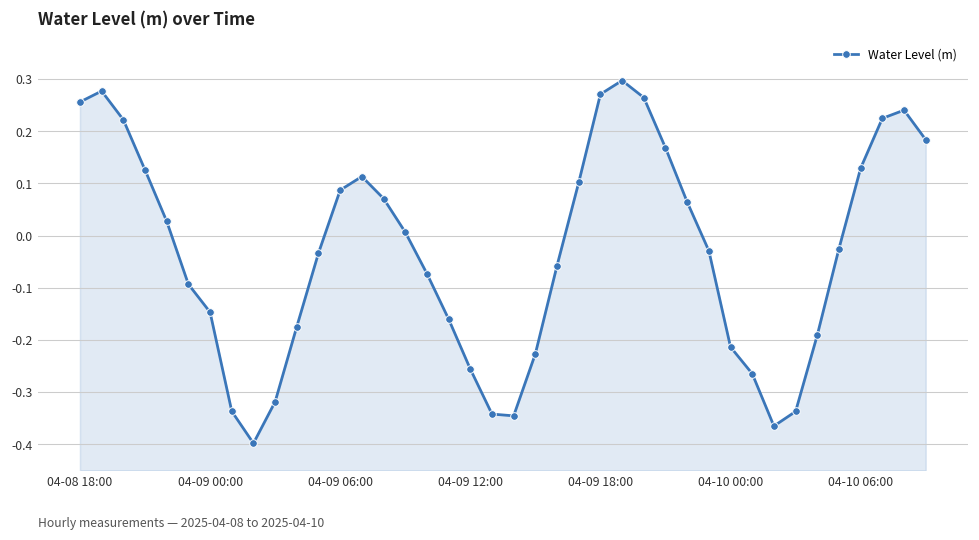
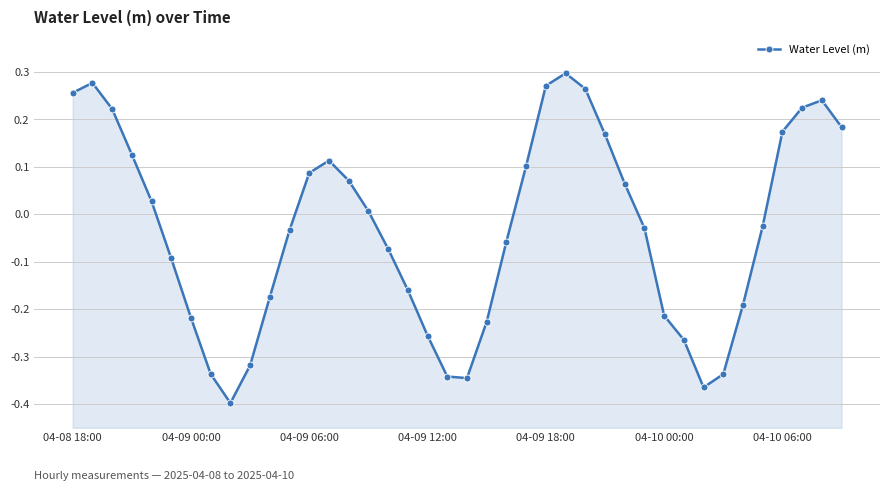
04-09 00:00: -0.15 -> -0.22
04-10 06:00: 0.13 -> 0.17
